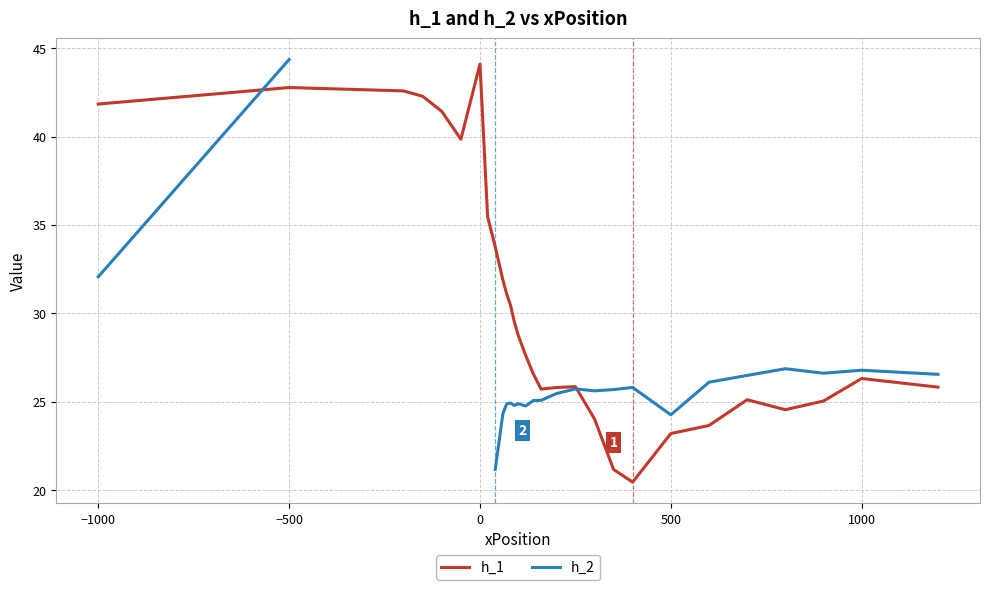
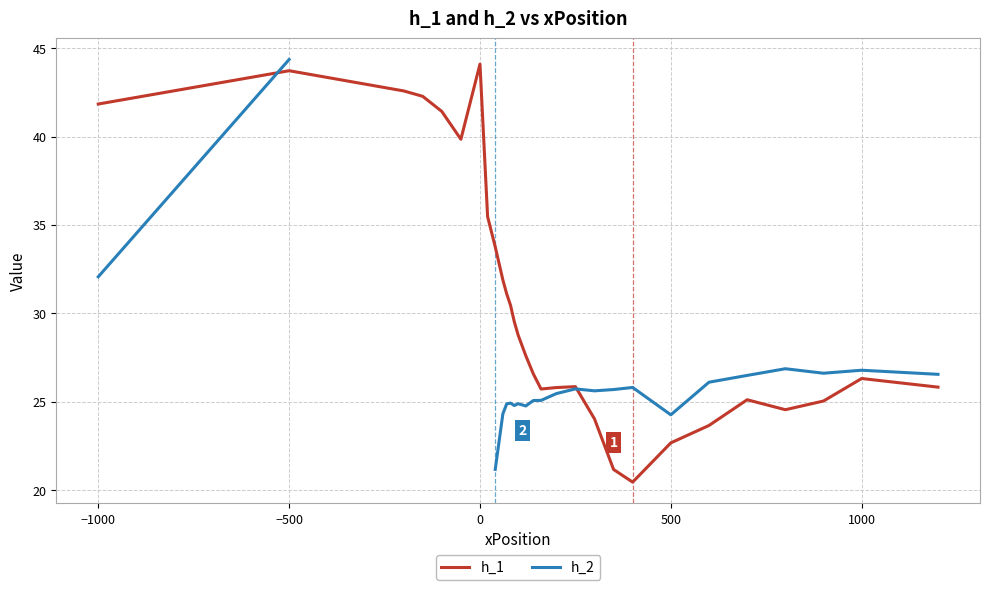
h_1, −500: 42.8 -> 43.7
h_1, 500: 23.2 -> 22.7
